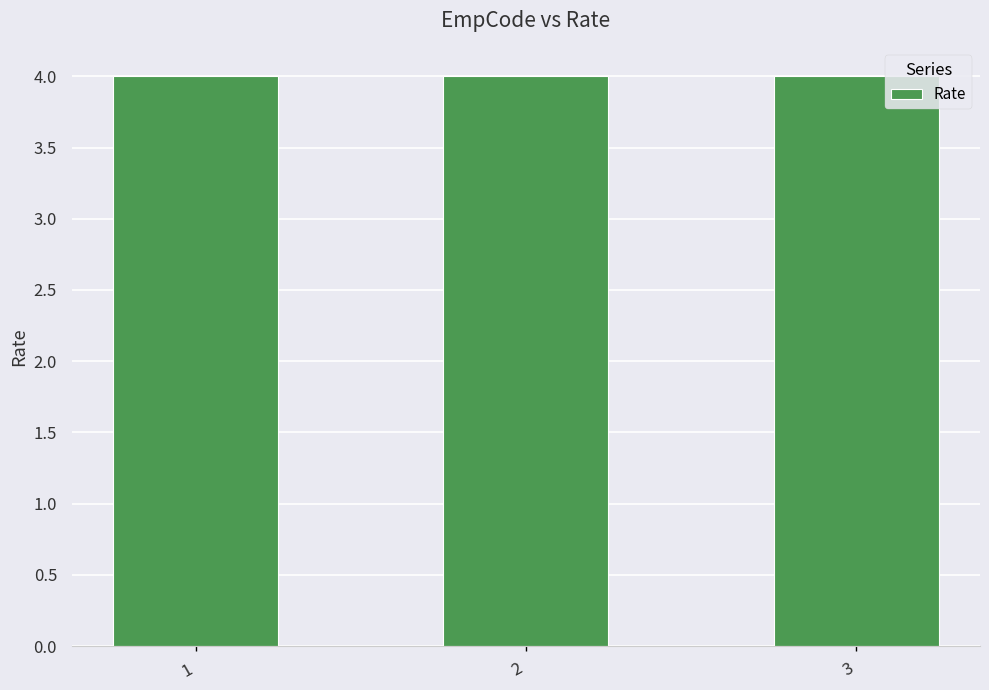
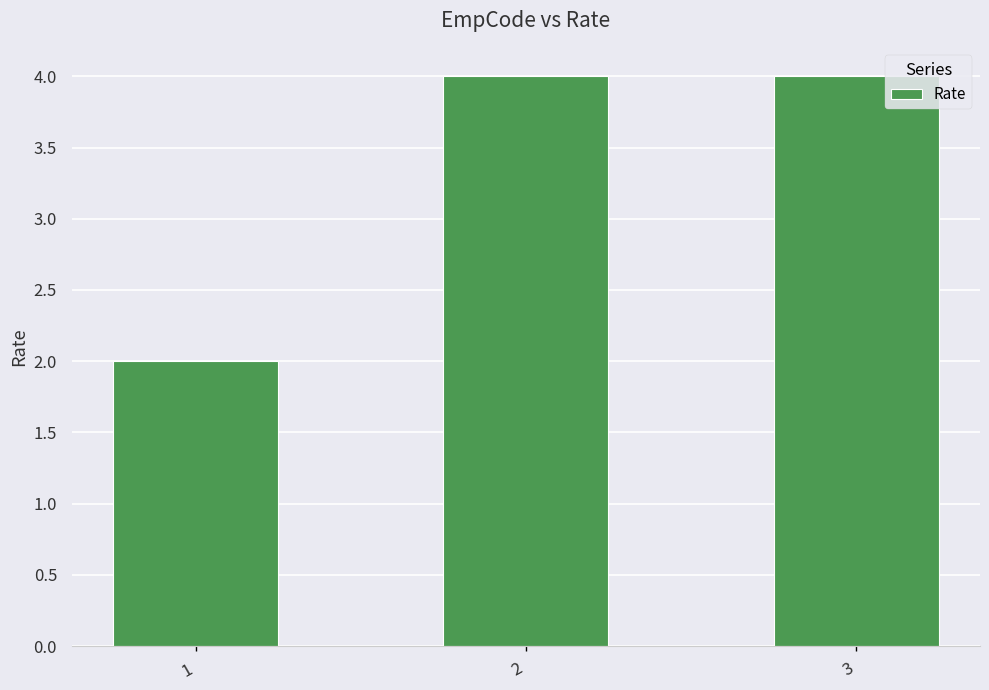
1: 4 -> 2
